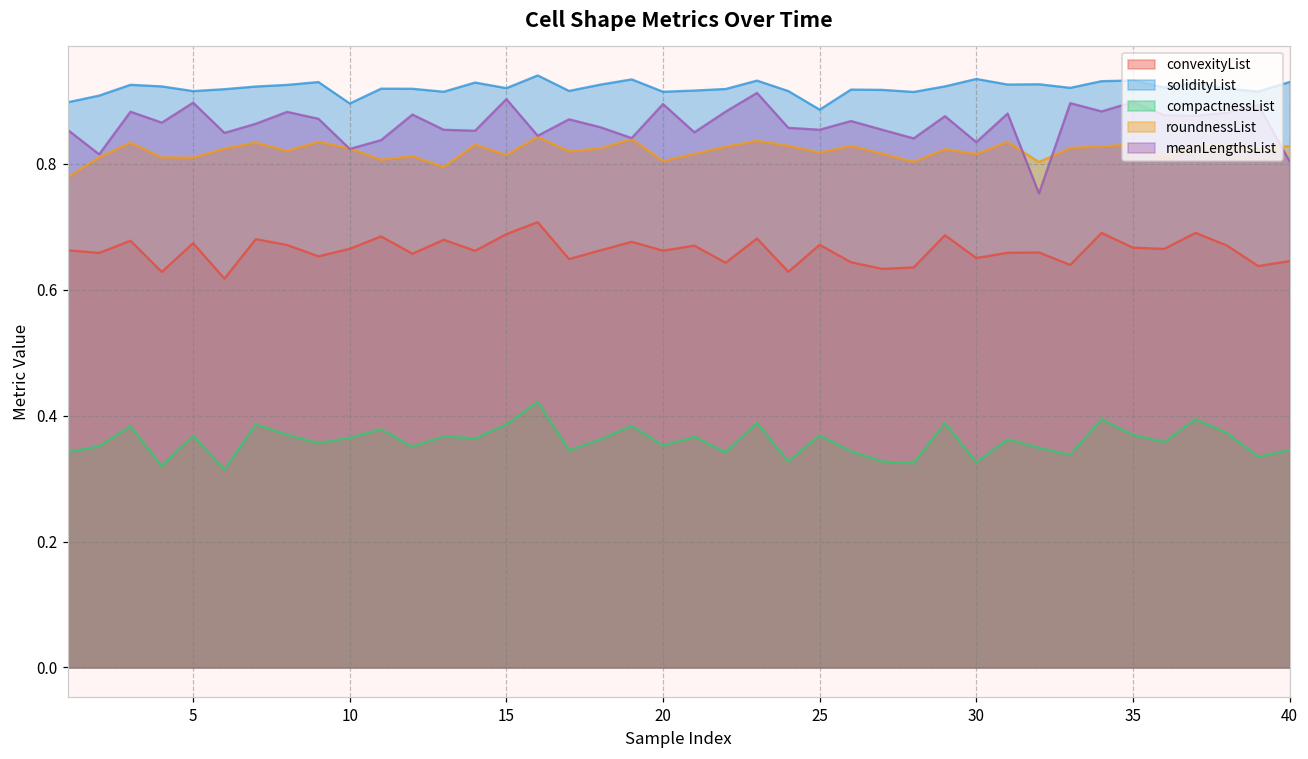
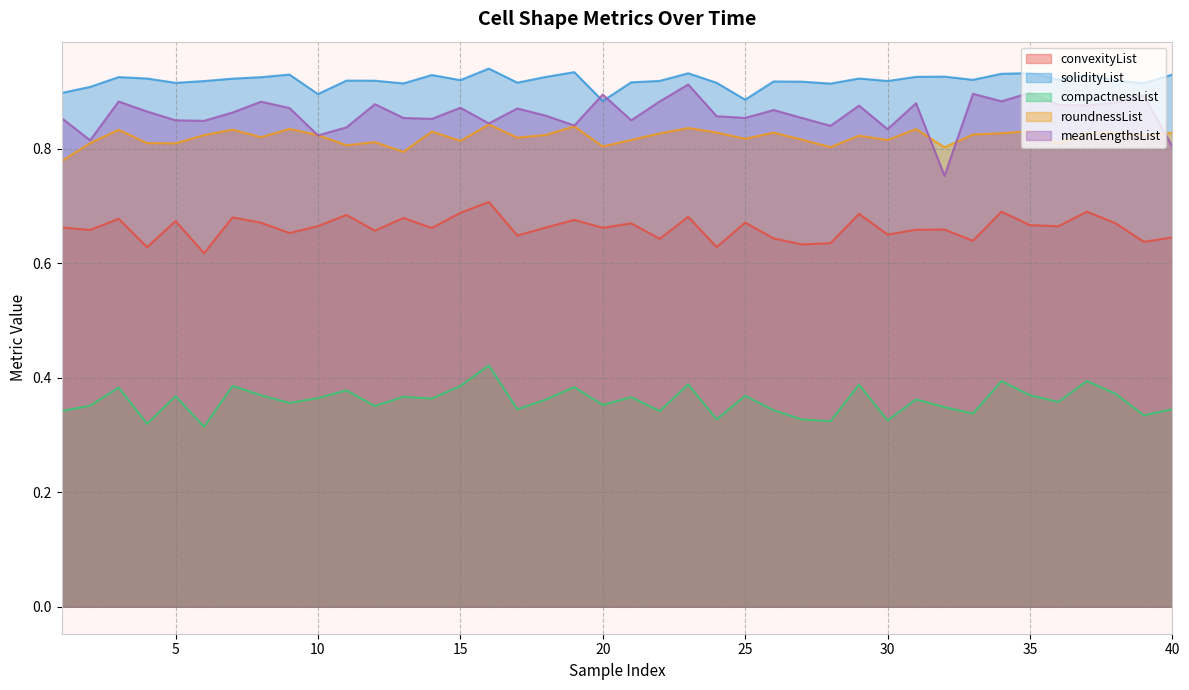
meanLengthsList, 5: 0.90 -> 0.85
meanLengthsList, 15: 0.90 -> 0.87
solidityList, 20: 0.91 -> 0.88
solidityList, 30: 0.93 -> 0.92
